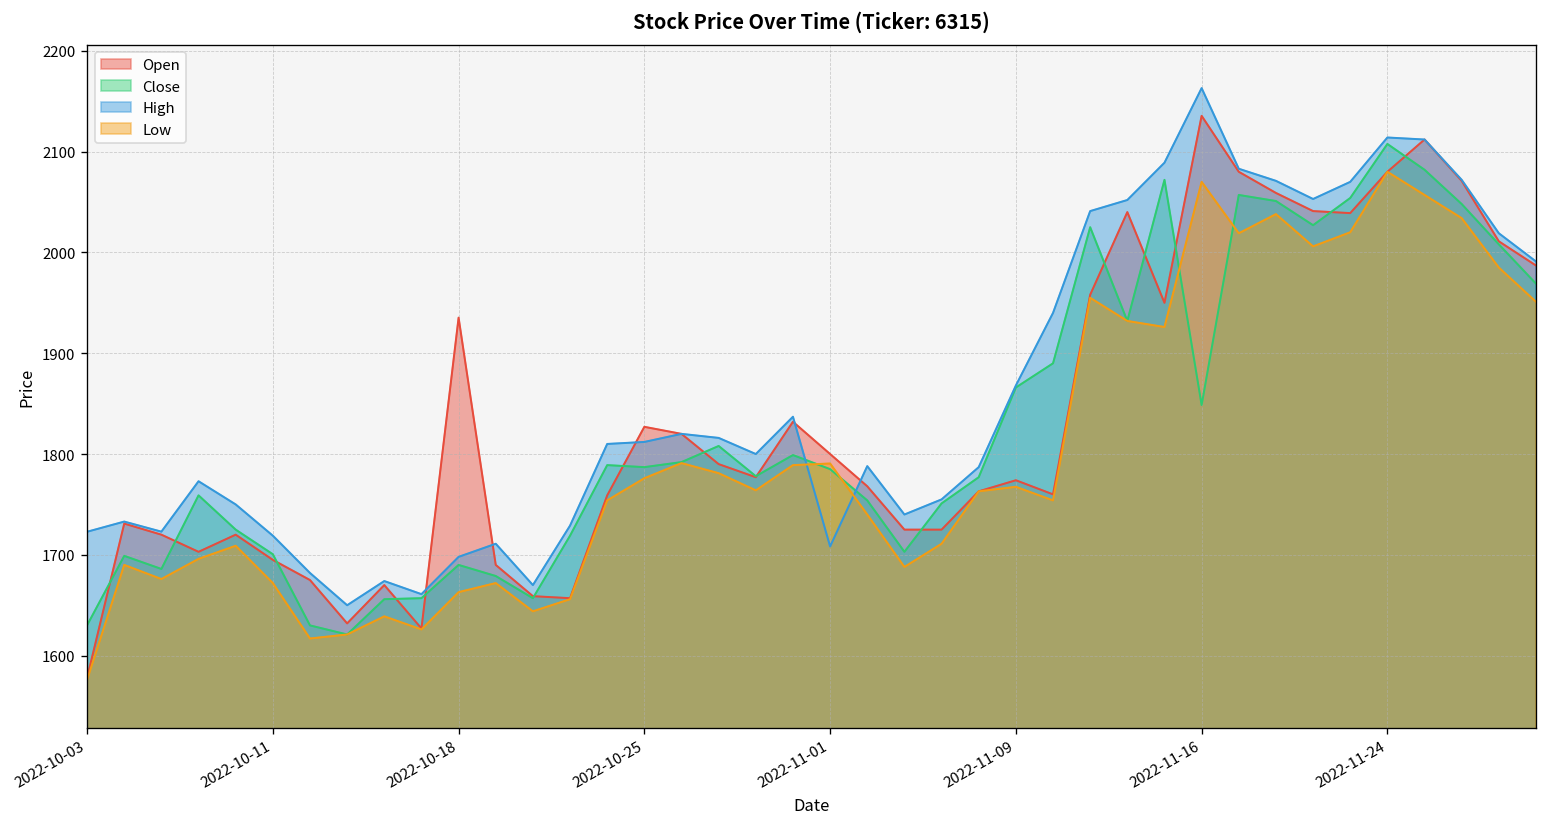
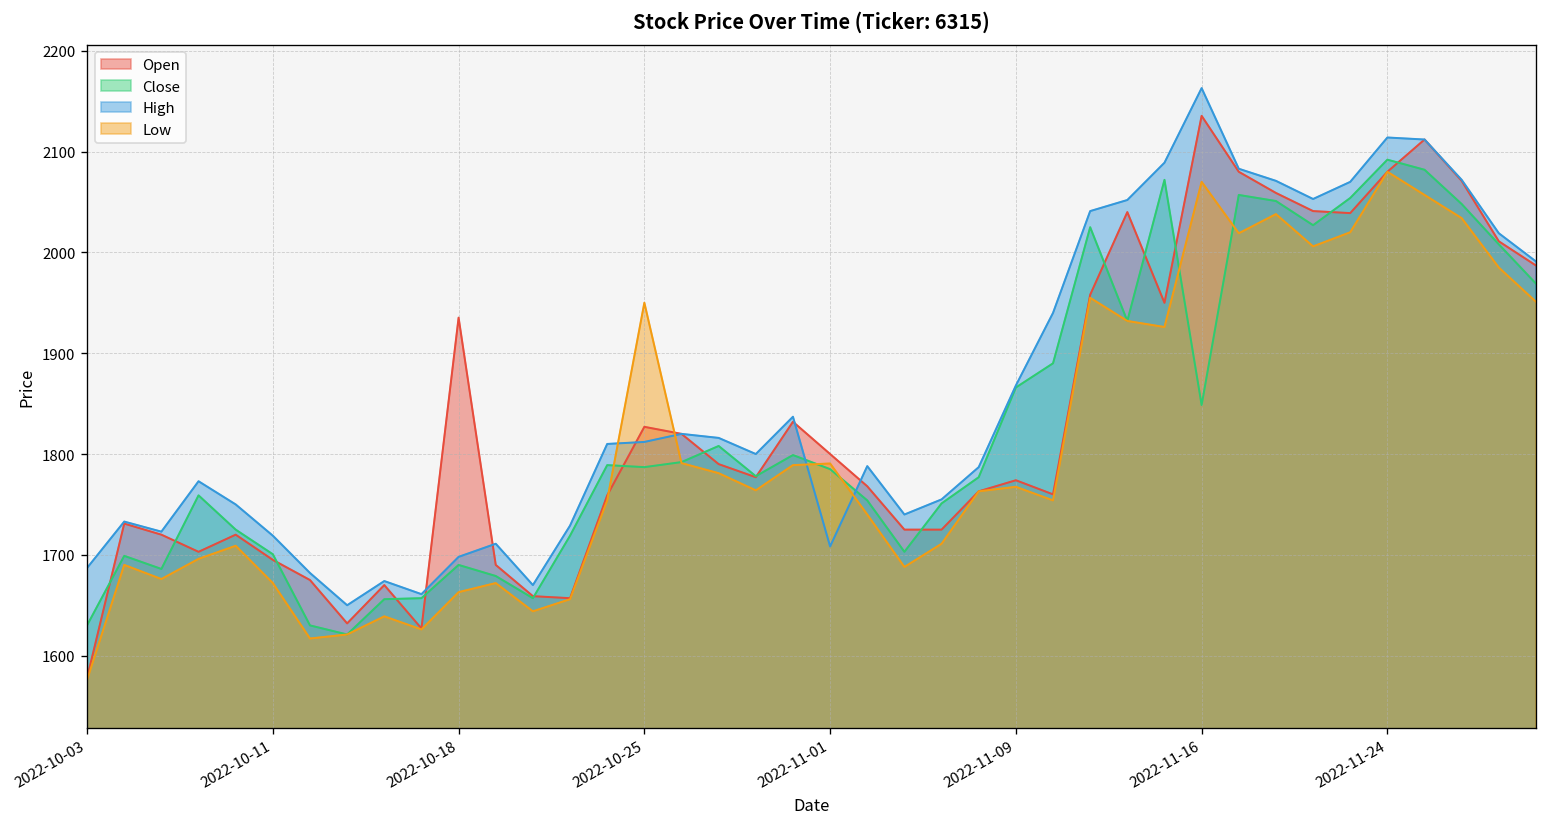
High, 2022-10-03: 1720 -> 1690
Low, 2022-10-25: 1780 -> 1950
Close, 2022-11-24: 2110 -> 2090
